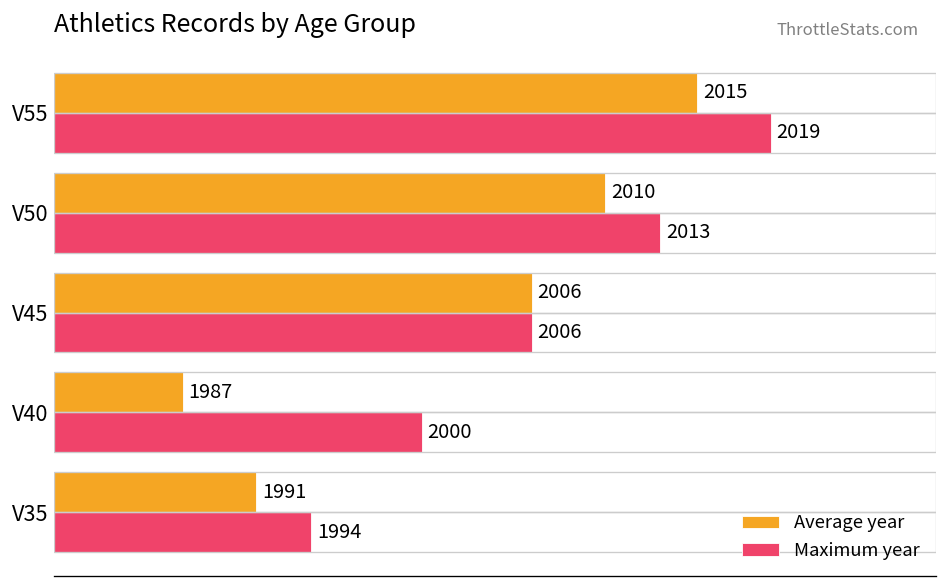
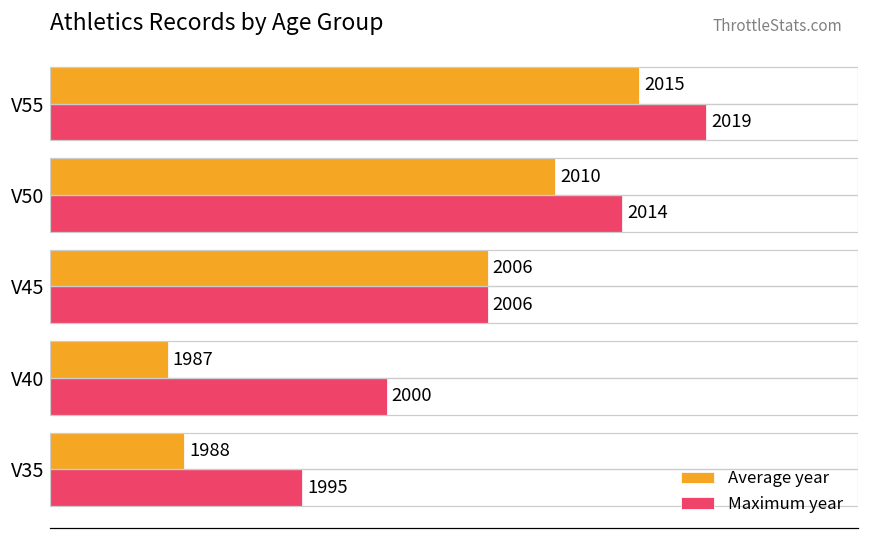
Maximum year, V50: 2013 -> 2014
Average year, V35: 1991 -> 1988
Maximum year, V35: 1994 -> 1995
